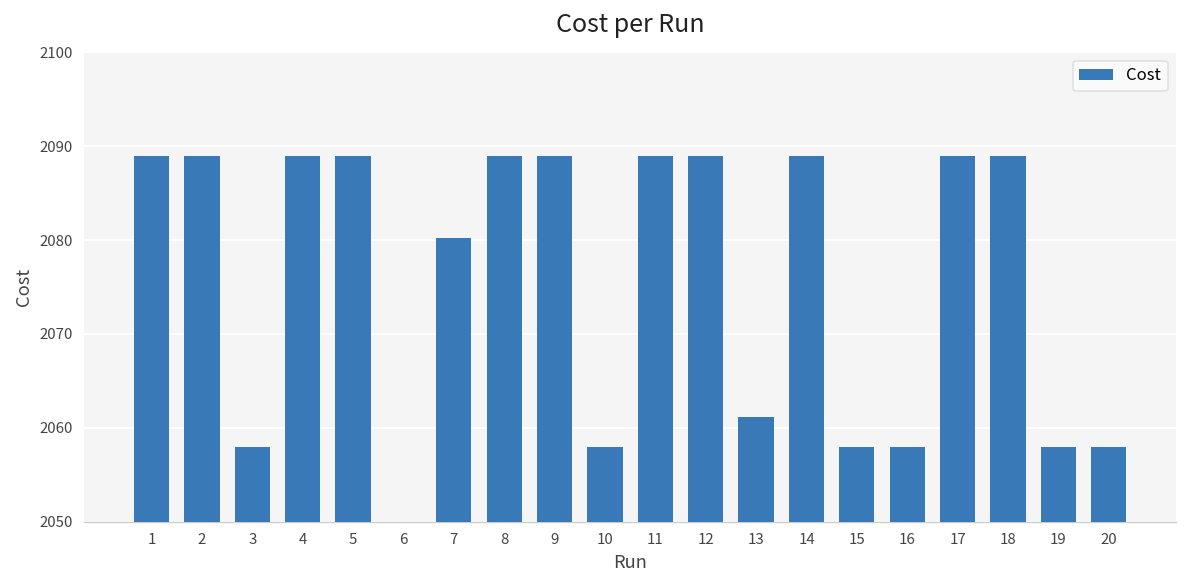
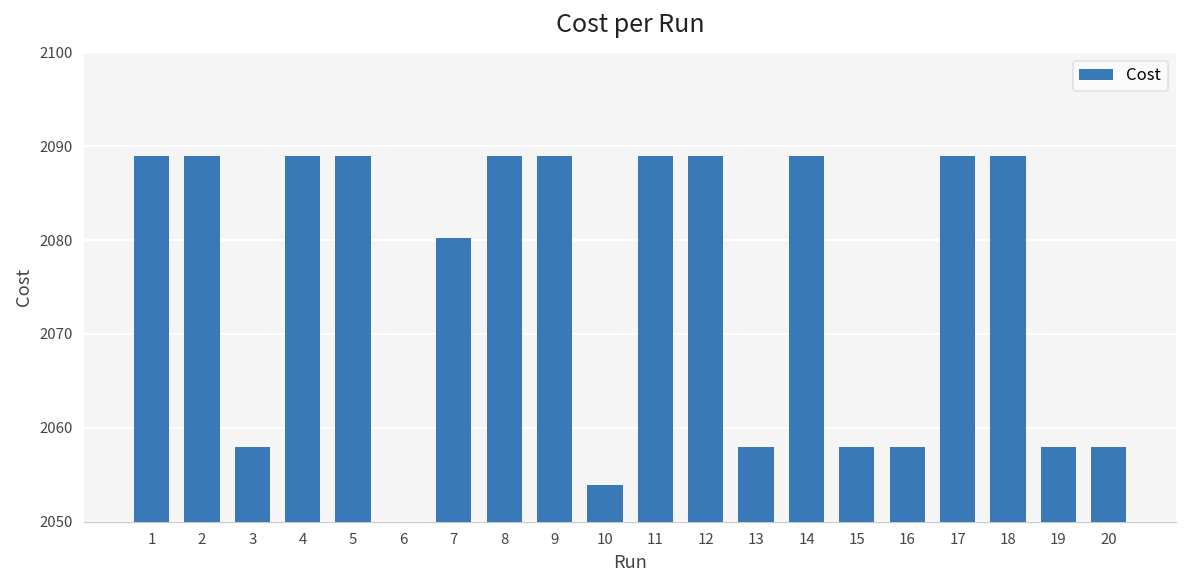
10: 2058 -> 2054
13: 2061 -> 2058
